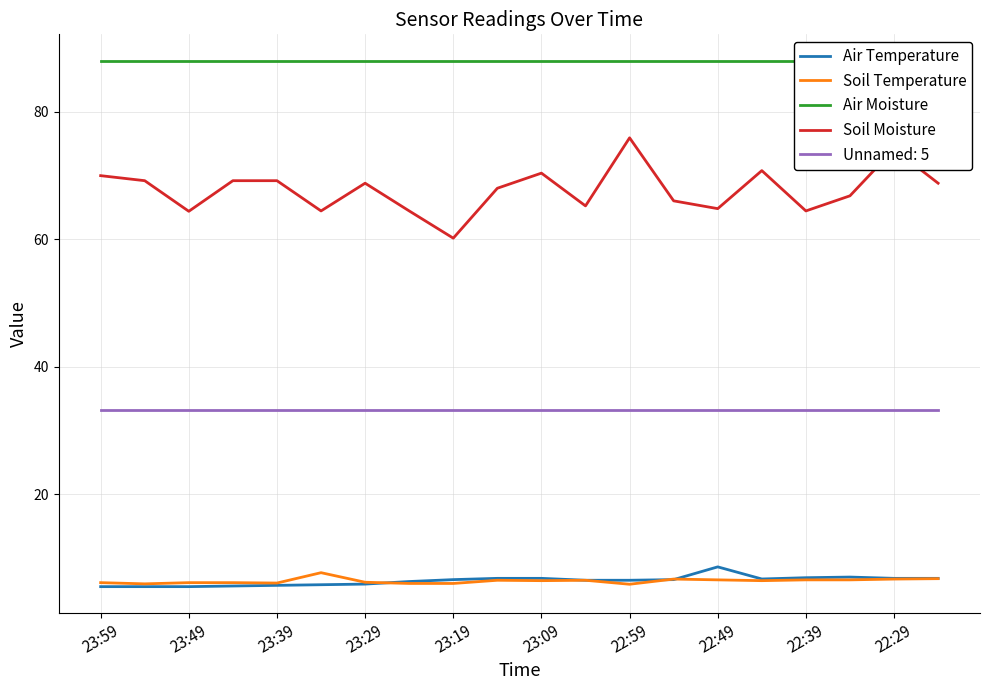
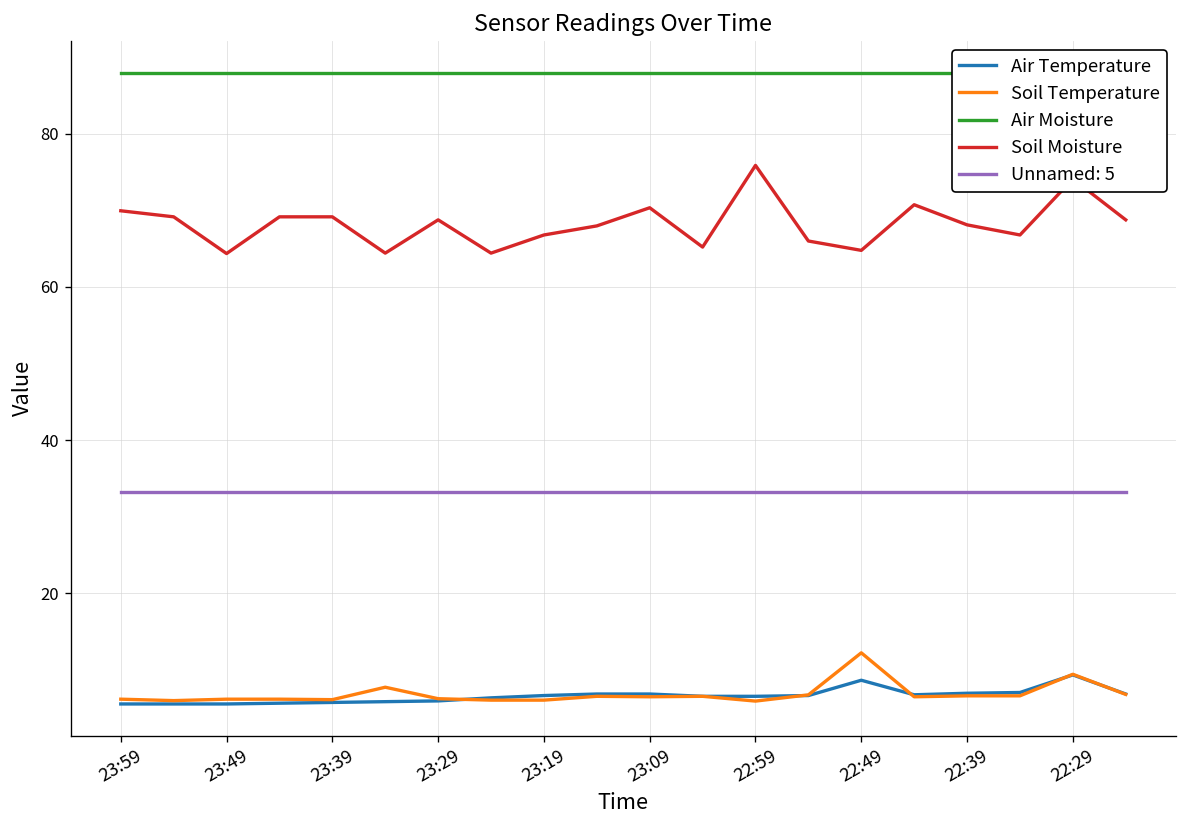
Soil Moisture, 23:19: 60 -> 67
Soil Temperature, 22:49: 7 -> 12
Soil Moisture, 22:39: 64 -> 68
Air Temperature, 22:29: 7 -> 9
Soil Temperature, 22:29: 7 -> 9
